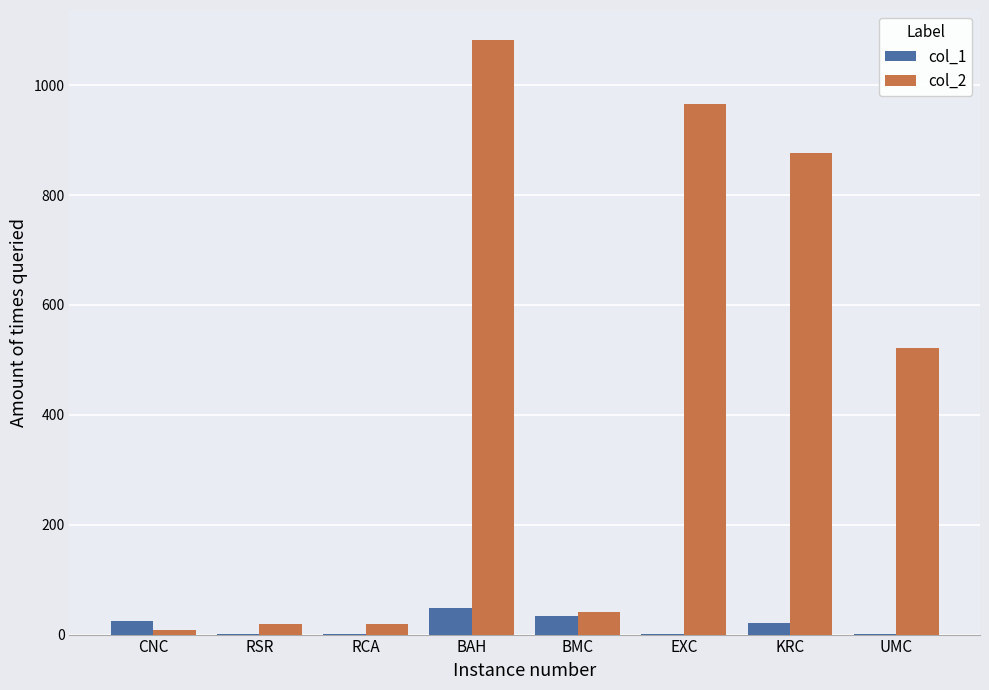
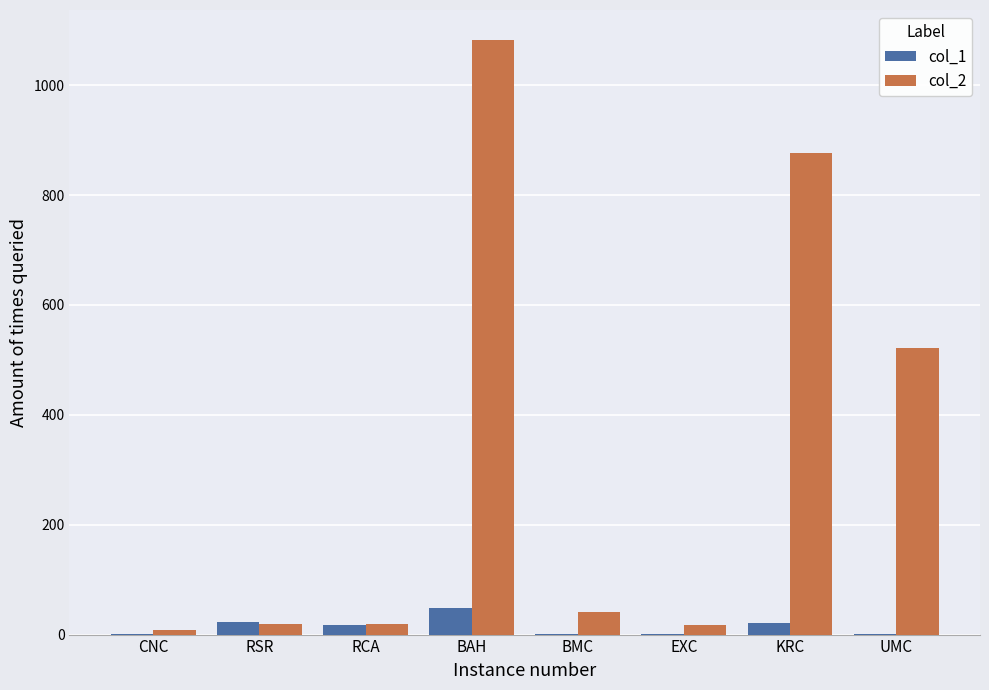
col_1, CNC: 20 -> 0
col_1, RSR: 0 -> 20
col_1, RCA: 0 -> 20
col_1, BMC: 30 -> 0
col_2, EXC: 970 -> 20
